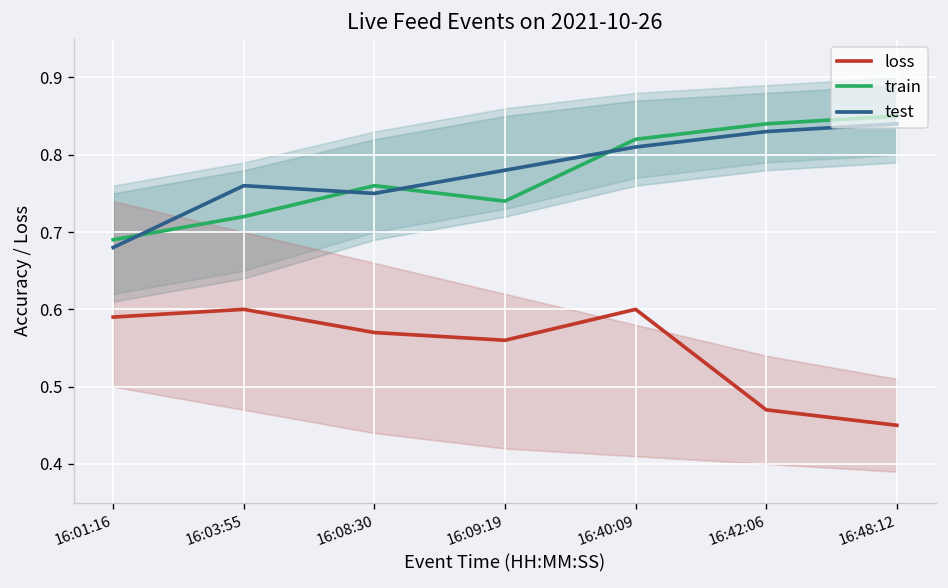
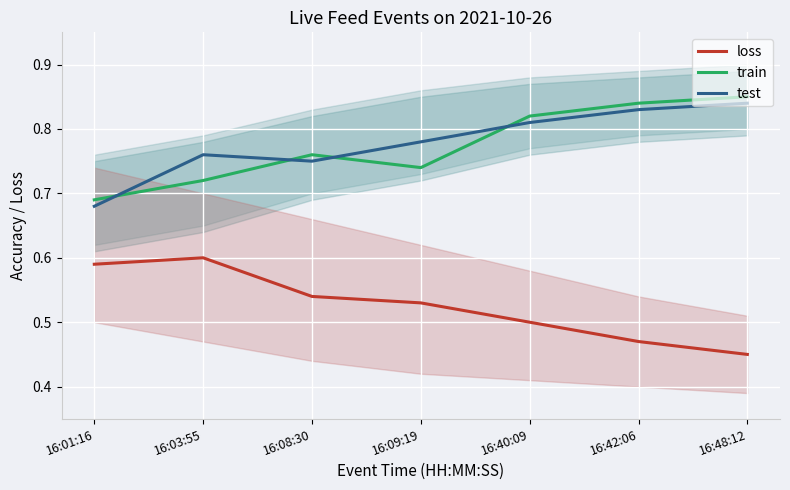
loss, 16:08:30: 0.57 -> 0.54
loss, 16:09:19: 0.56 -> 0.53
loss, 16:40:09: 0.6 -> 0.5
